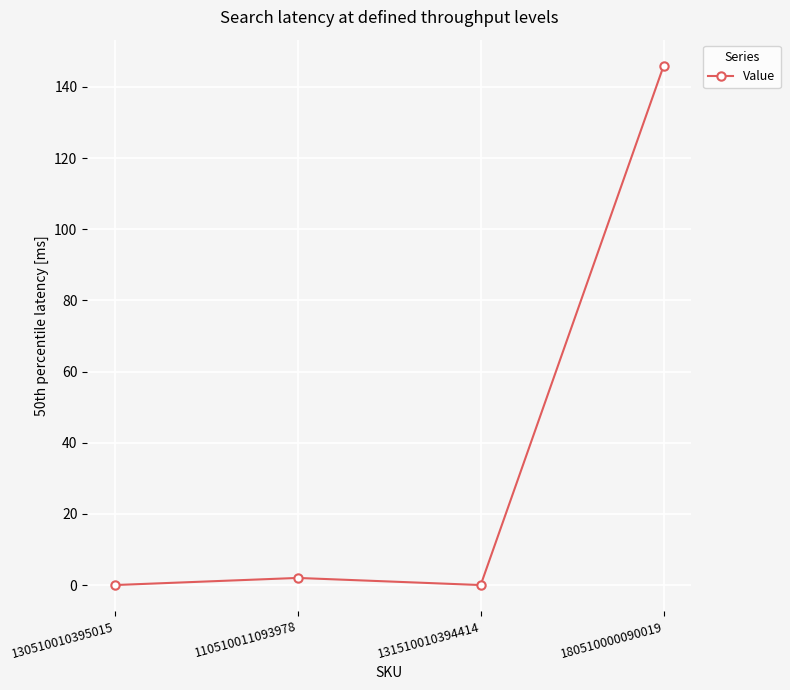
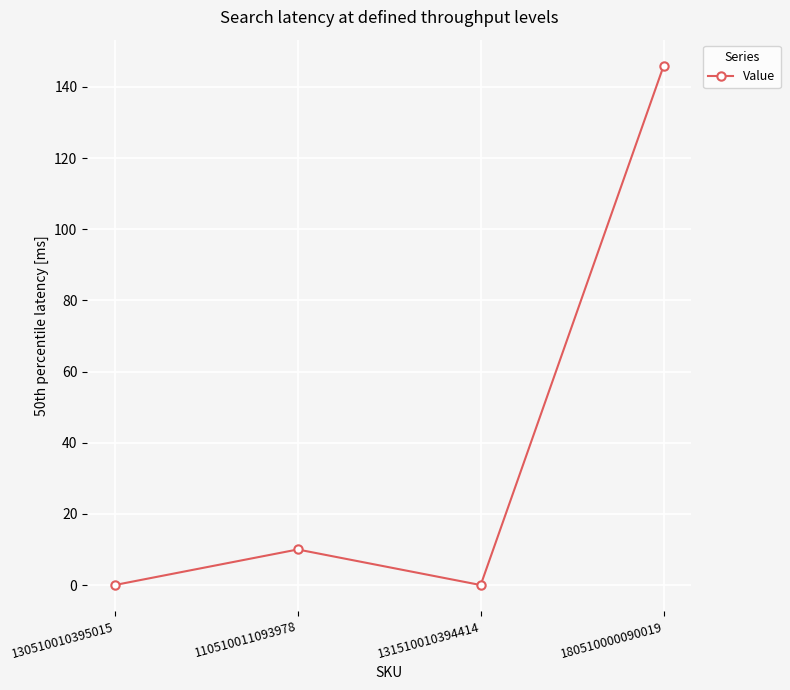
110510011093978: 2 -> 10
